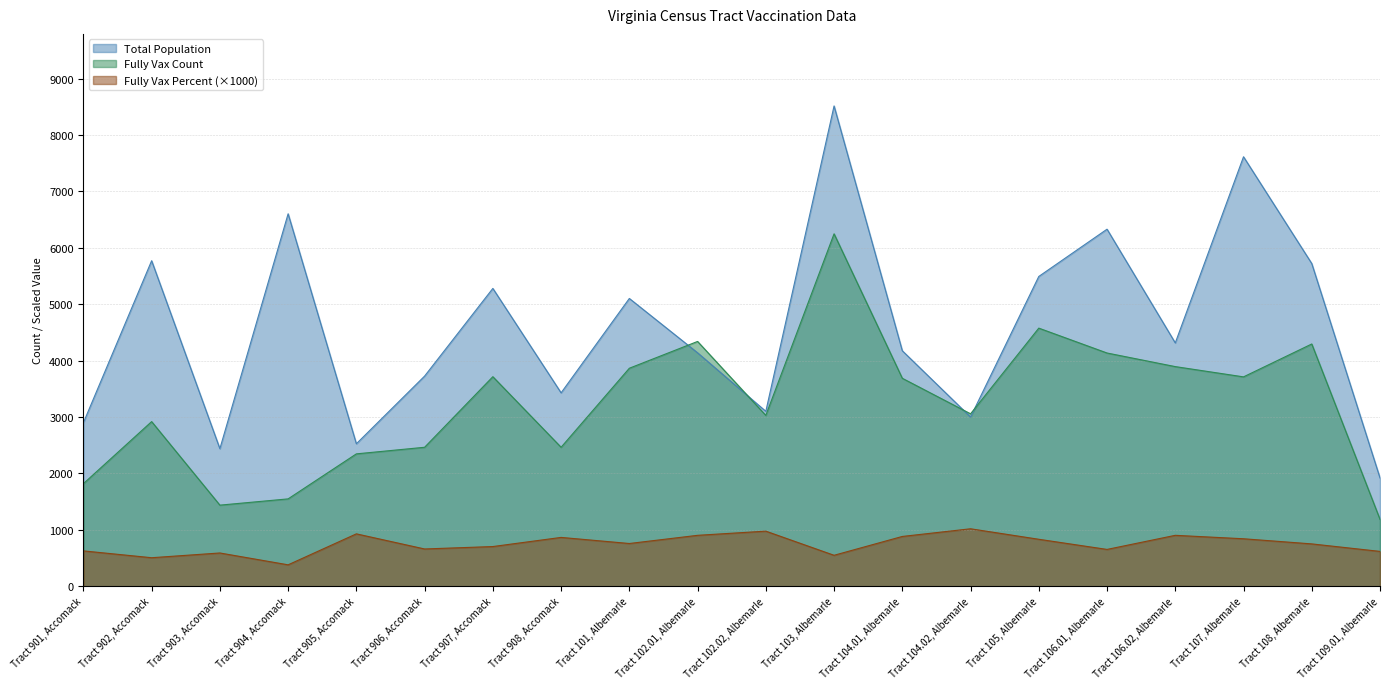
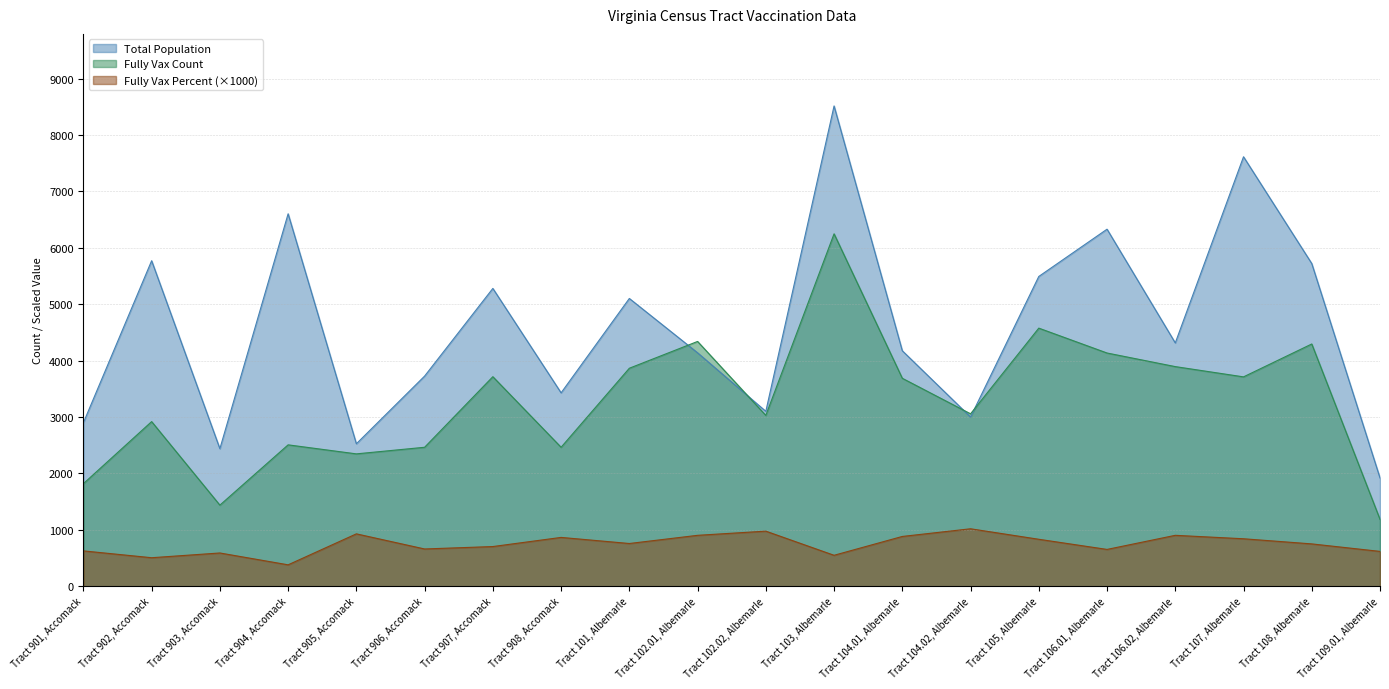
Fully Vax Count, Tract 904, Accomack: 1500 -> 2500
